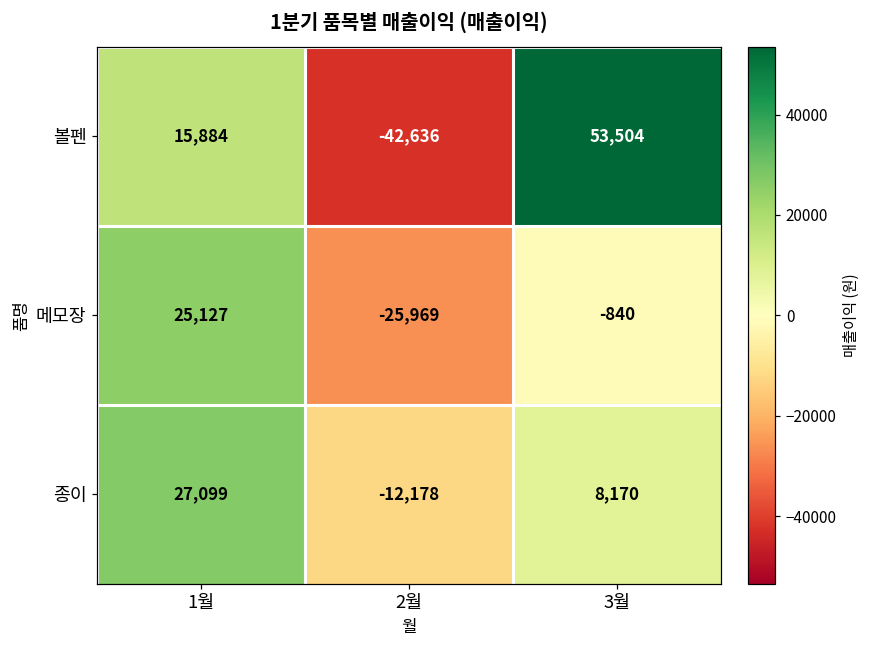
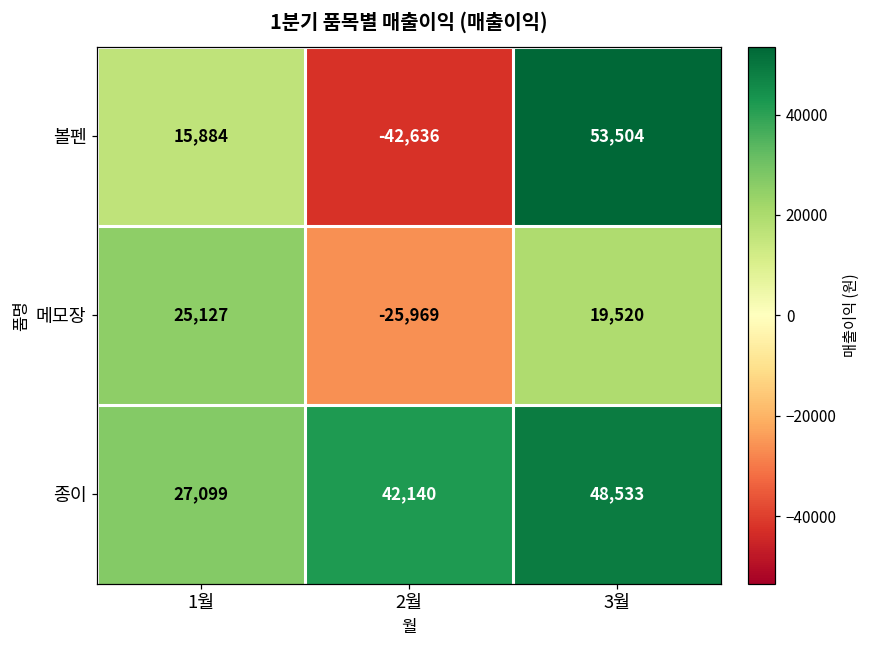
메모장, 3월: -840 -> 19,520
종이, 2월: -12,178 -> 42,140
종이, 3월: 8,170 -> 48,533
